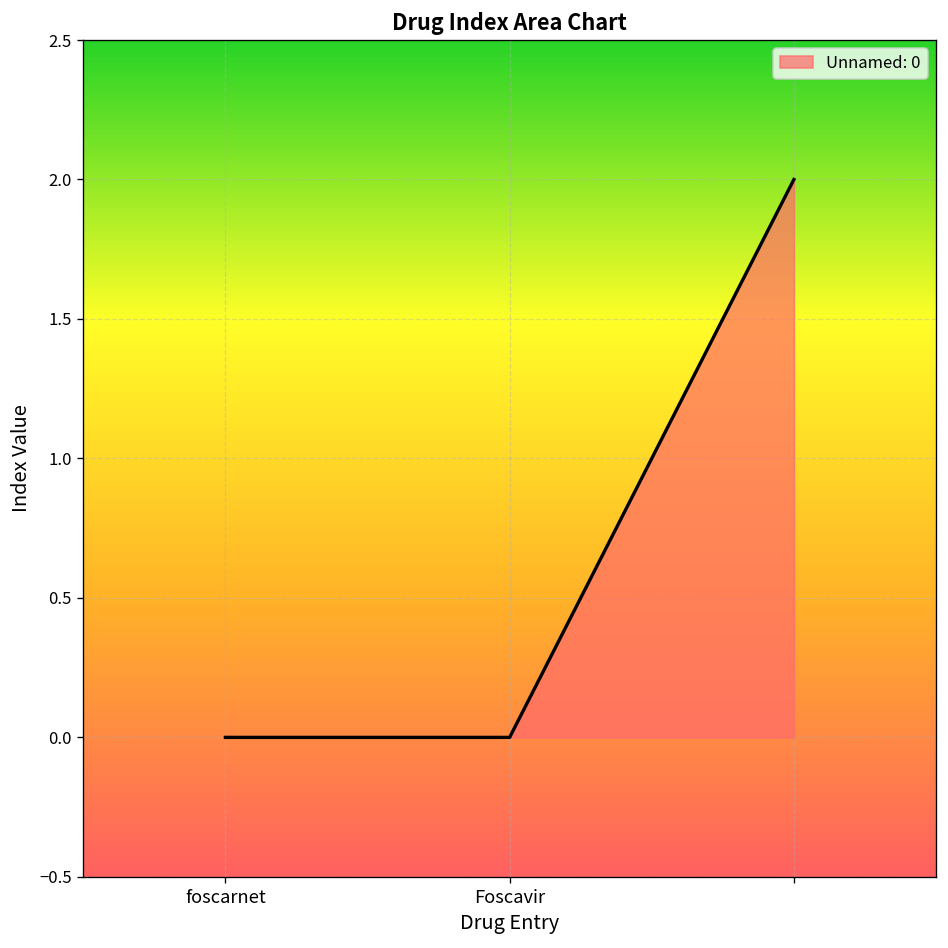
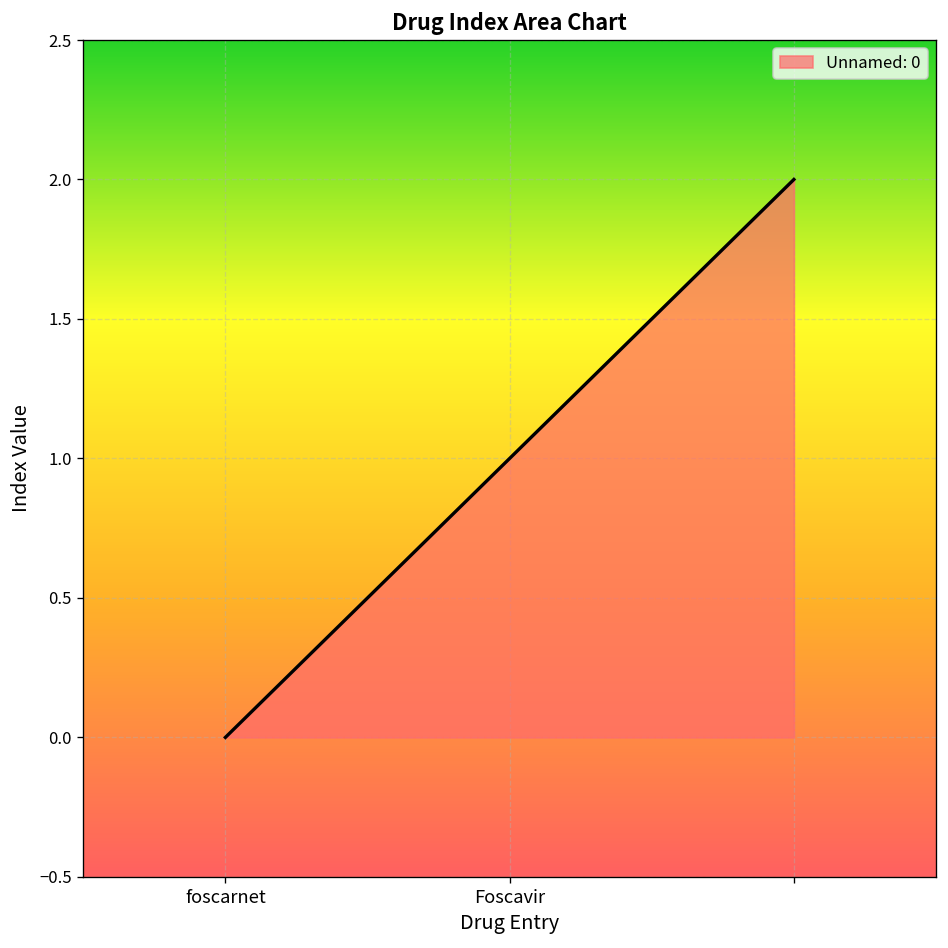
Foscavir: 0 -> 1
